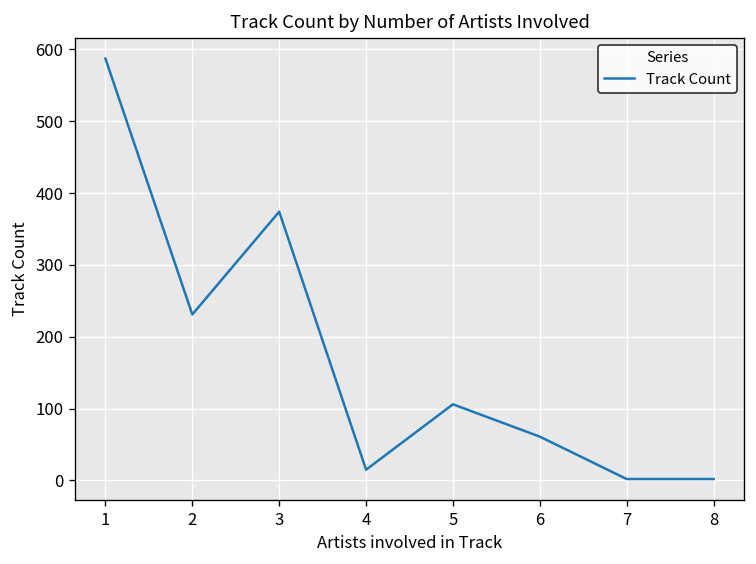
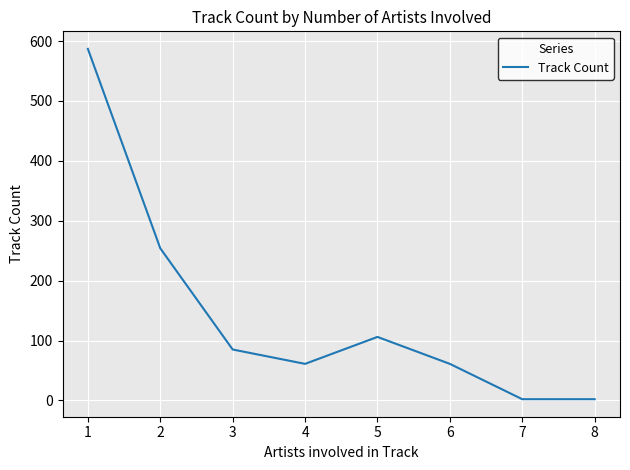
2: 230 -> 250
3: 370 -> 90
4: 20 -> 60
